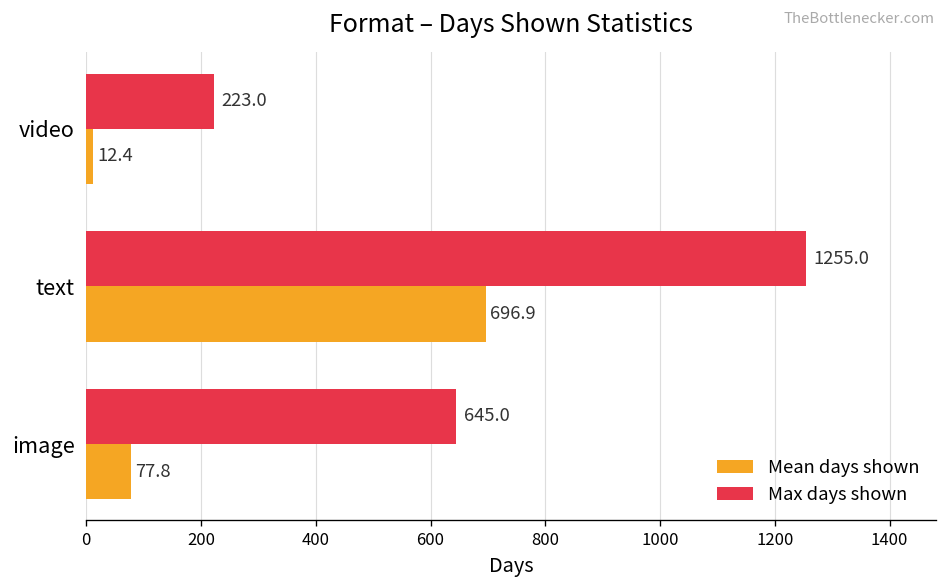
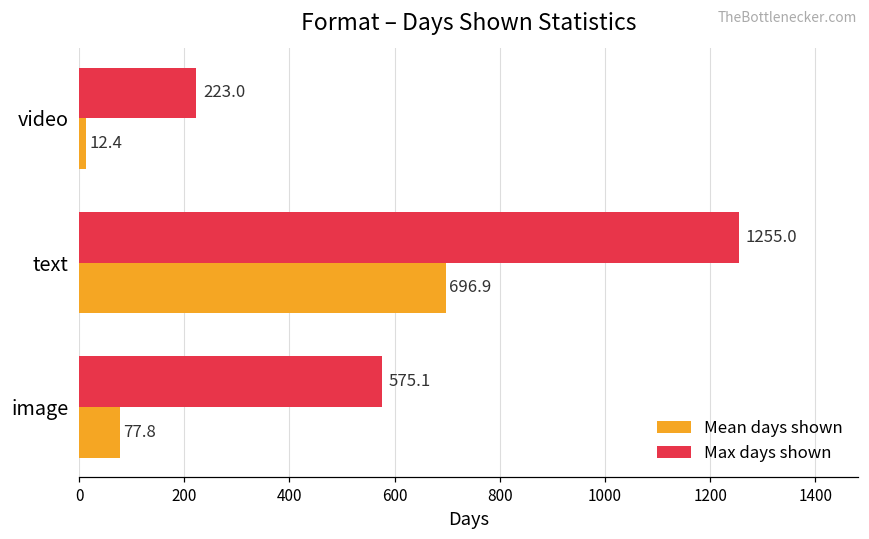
Max days shown, image: 645.0 -> 575.1
